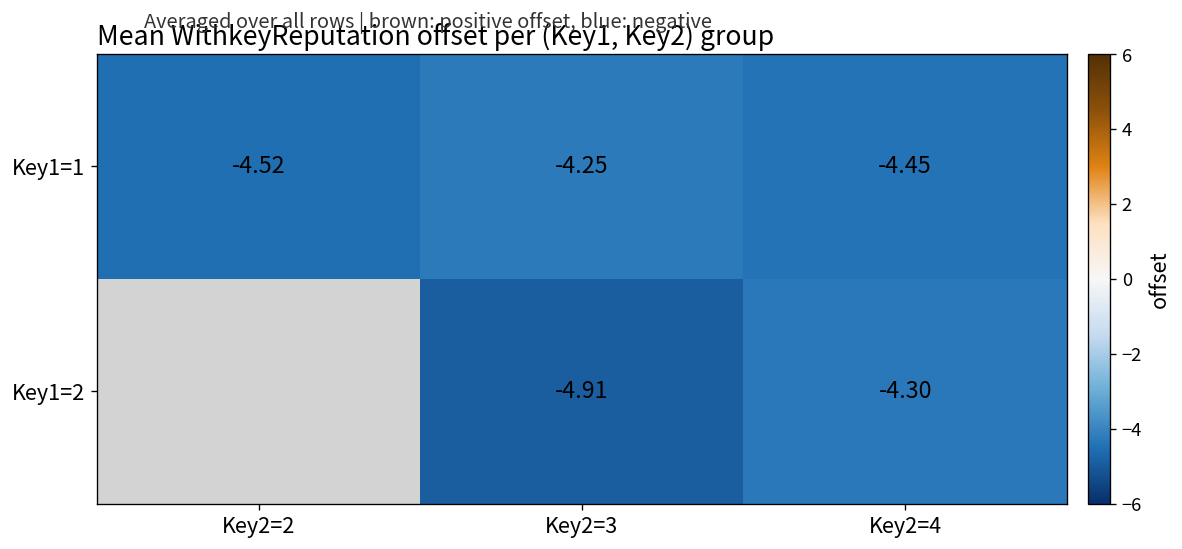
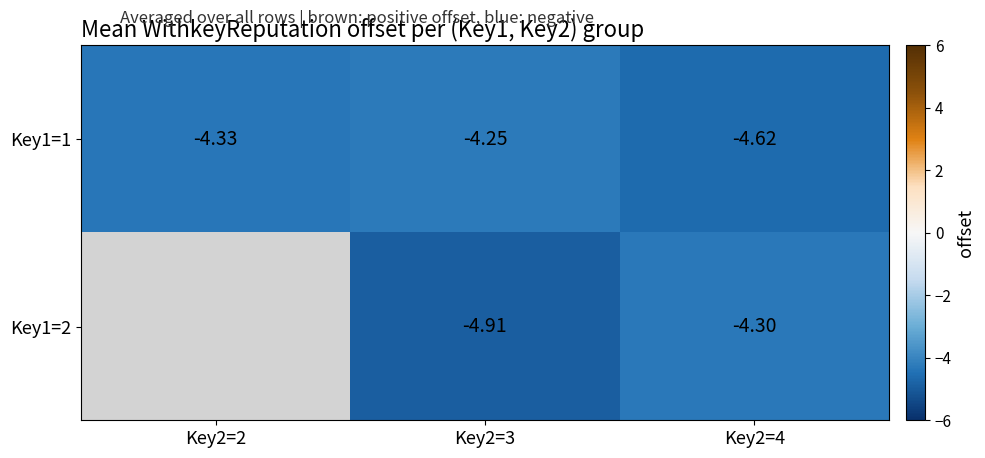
Key1=1, Key2=2: -4.52 -> -4.33
Key1=1, Key2=4: -4.45 -> -4.62
